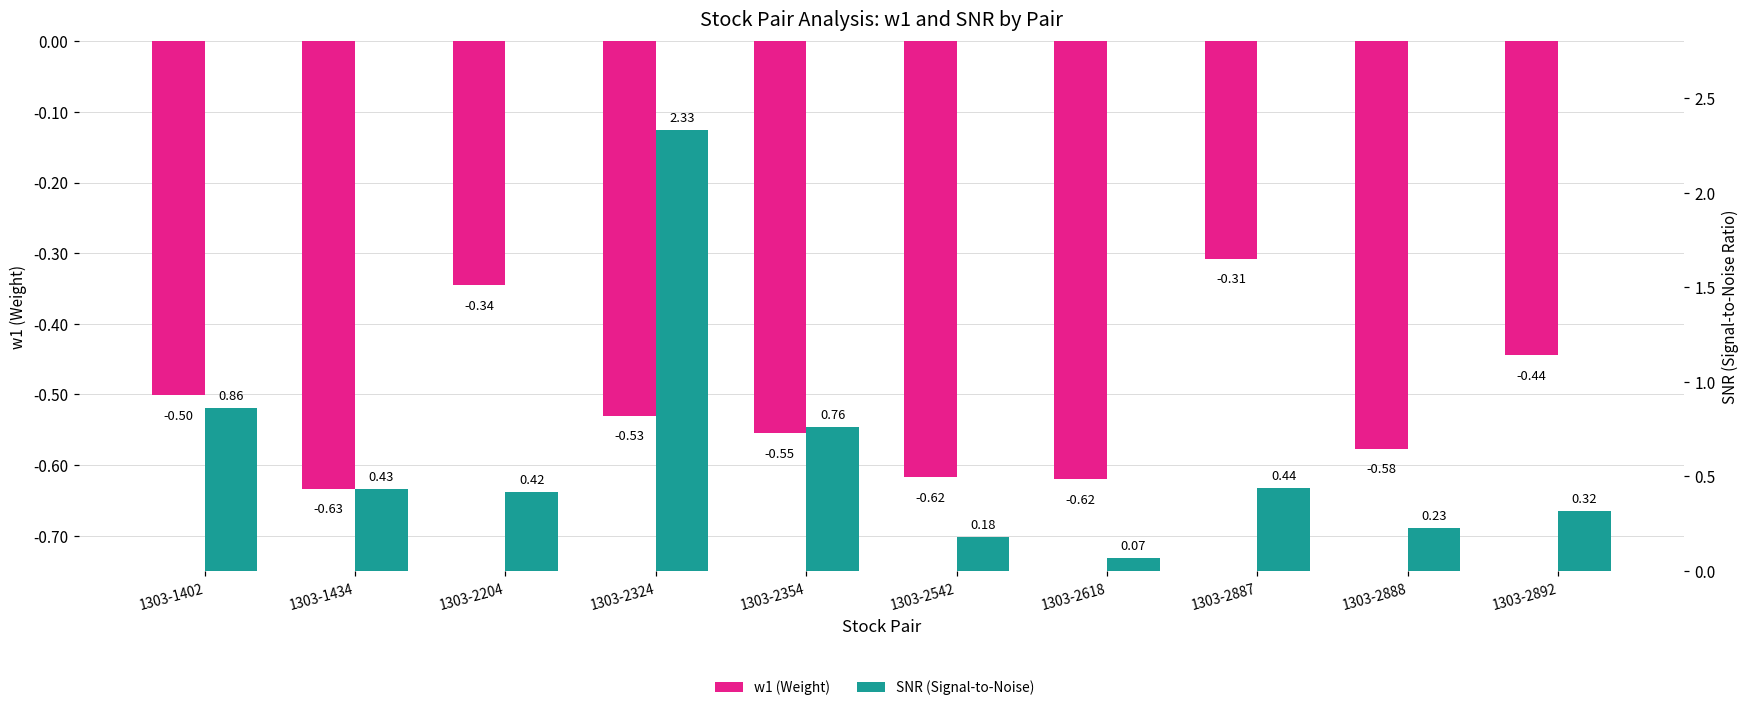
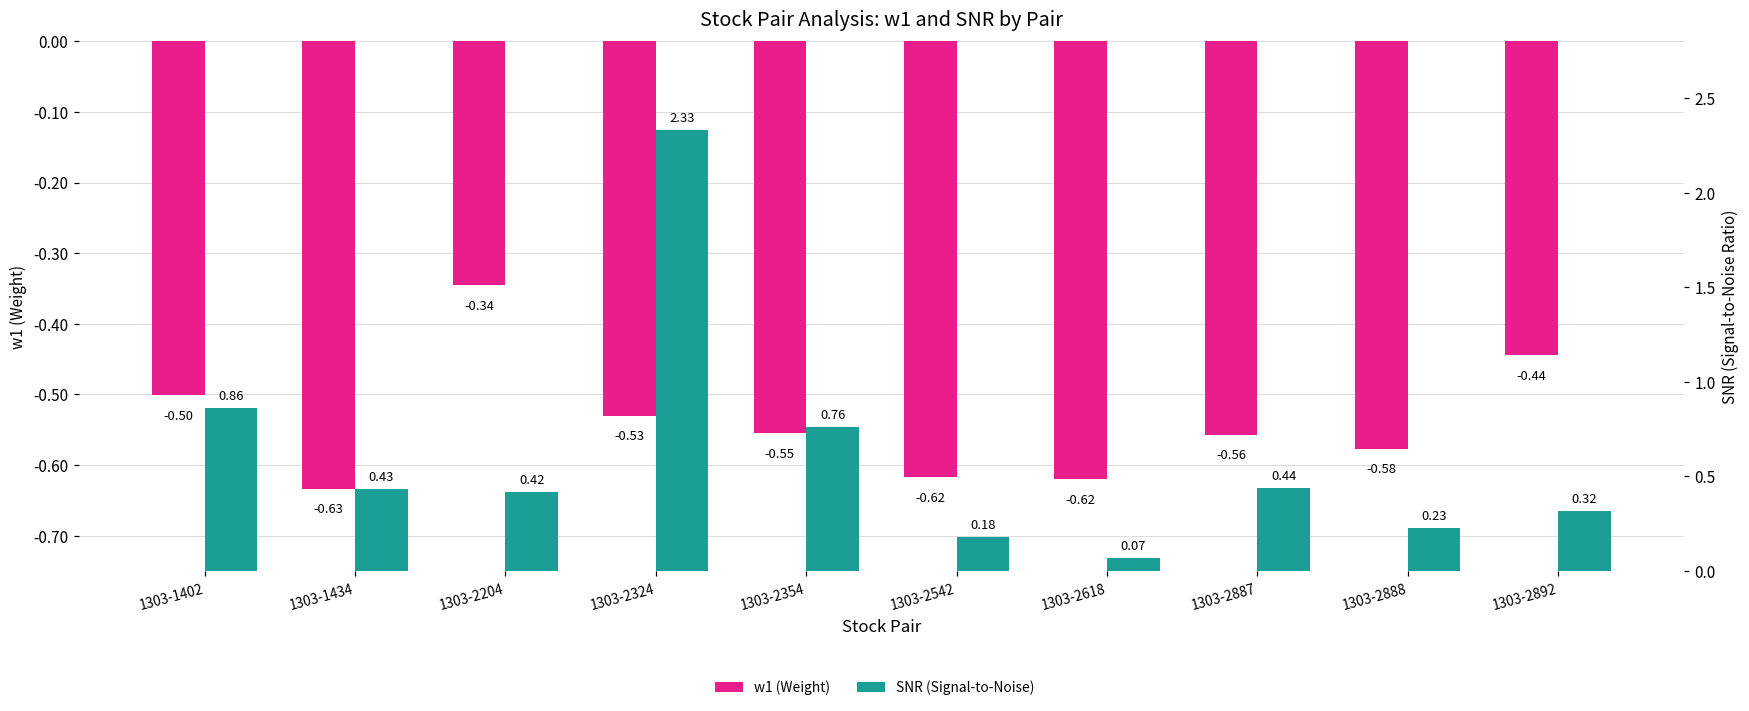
w1 (Weight), 1303-2887: -0.31 -> -0.56
